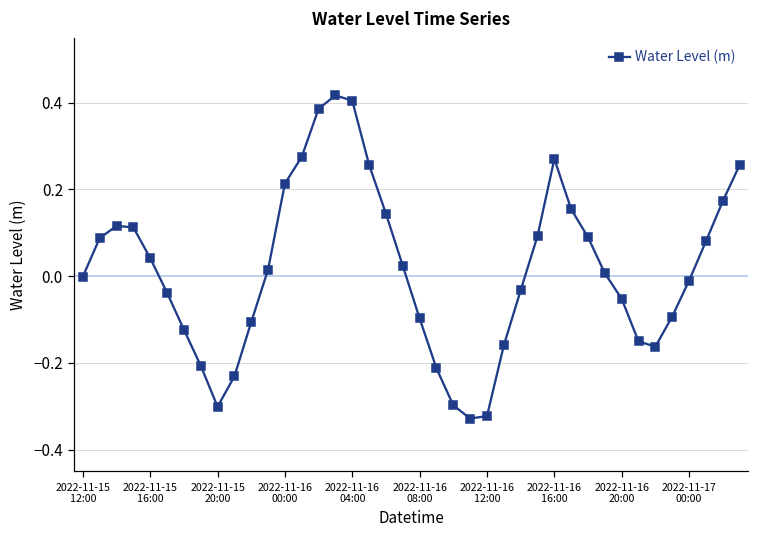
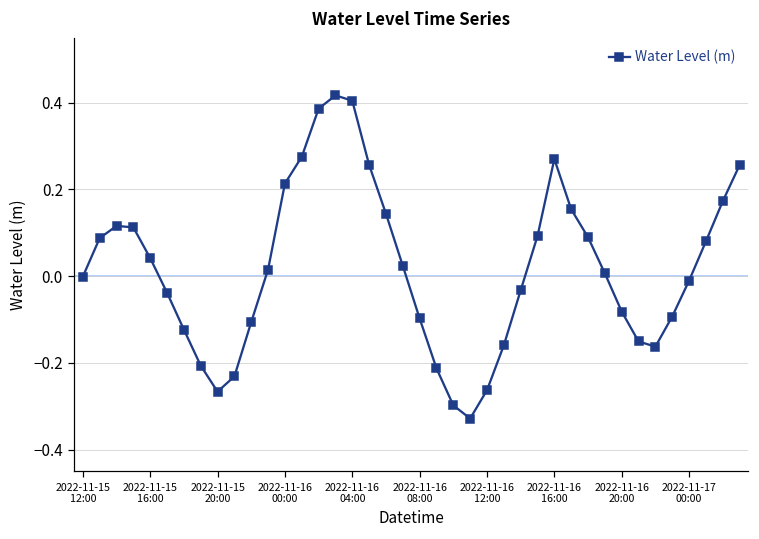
2022-11-15 20:00: -0.30 -> -0.27
2022-11-16 12:00: -0.32 -> -0.26
2022-11-16 20:00: -0.05 -> -0.08
